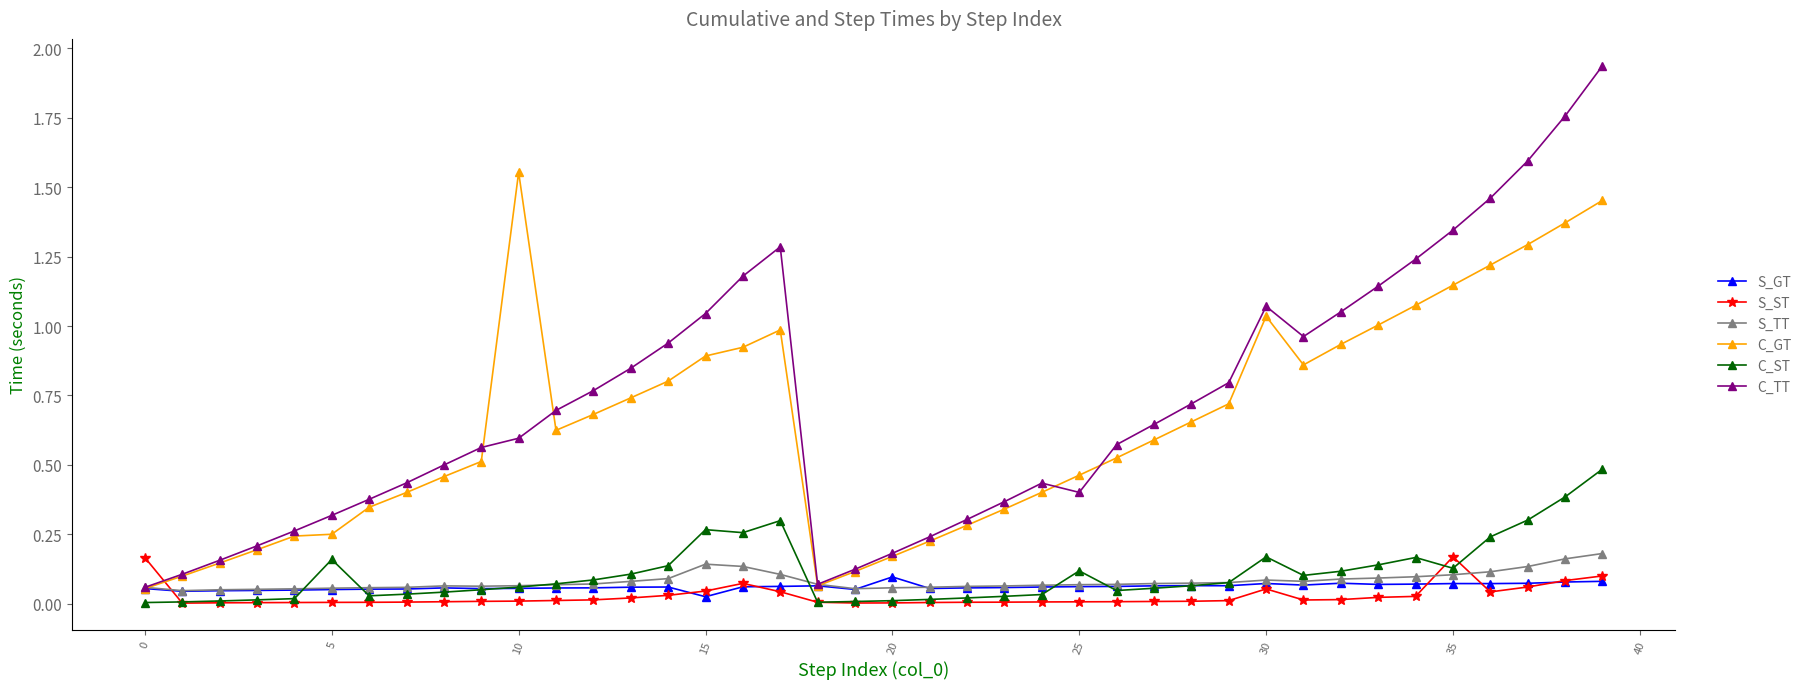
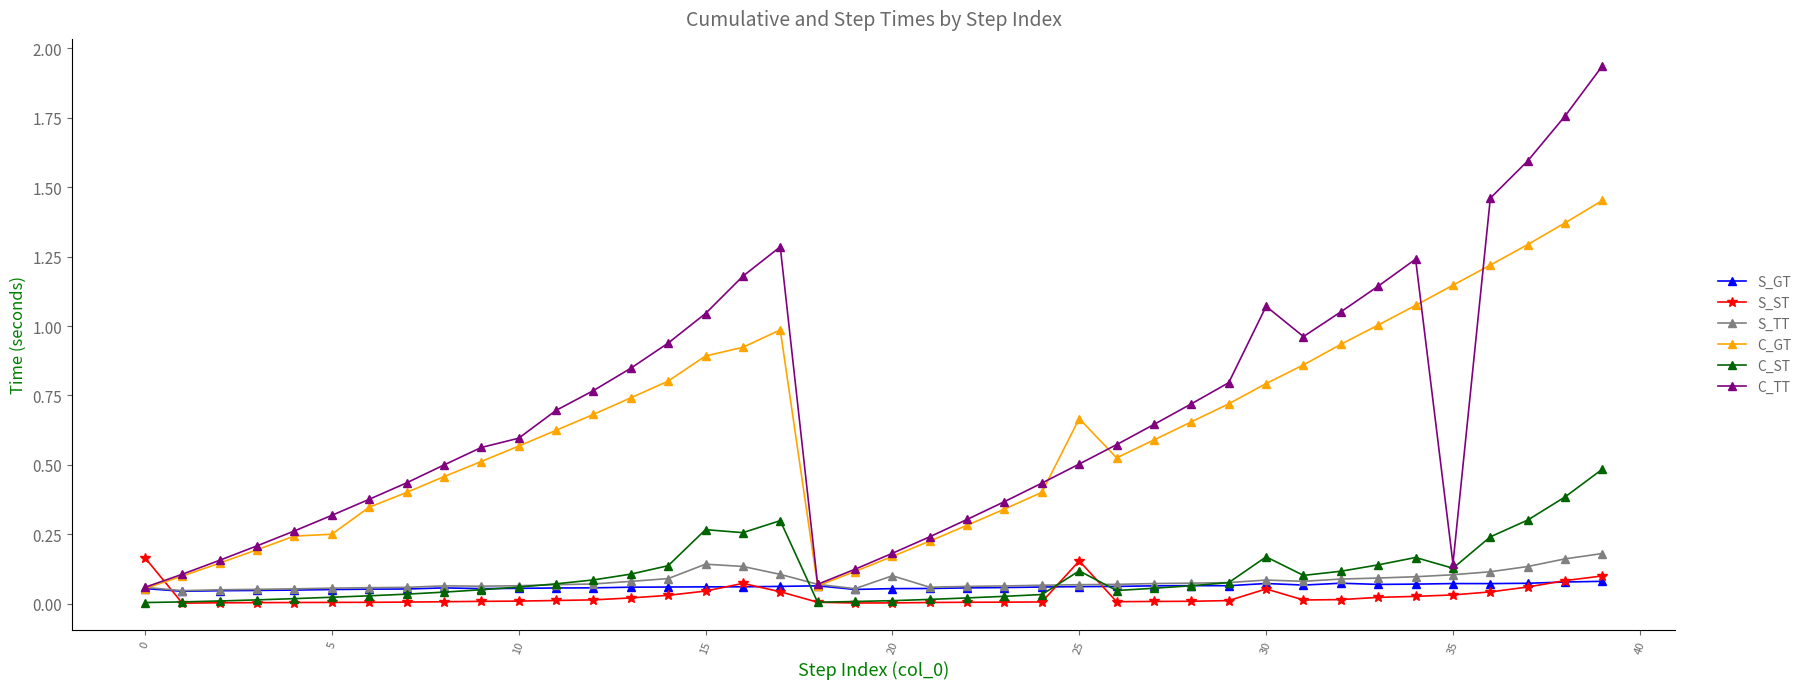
C_ST, 5: 0.16 -> 0.02
C_GT, 10: 1.55 -> 0.57
S_GT, 15: 0.03 -> 0.06
S_GT, 20: 0.10 -> 0.05
S_TT, 20: 0.06 -> 0.10
S_ST, 25: 0.01 -> 0.15
C_GT, 25: 0.46 -> 0.67
C_TT, 25: 0.40 -> 0.50
C_GT, 30: 1.04 -> 0.79
S_ST, 35: 0.17 -> 0.03
C_TT, 35: 1.35 -> 0.14
